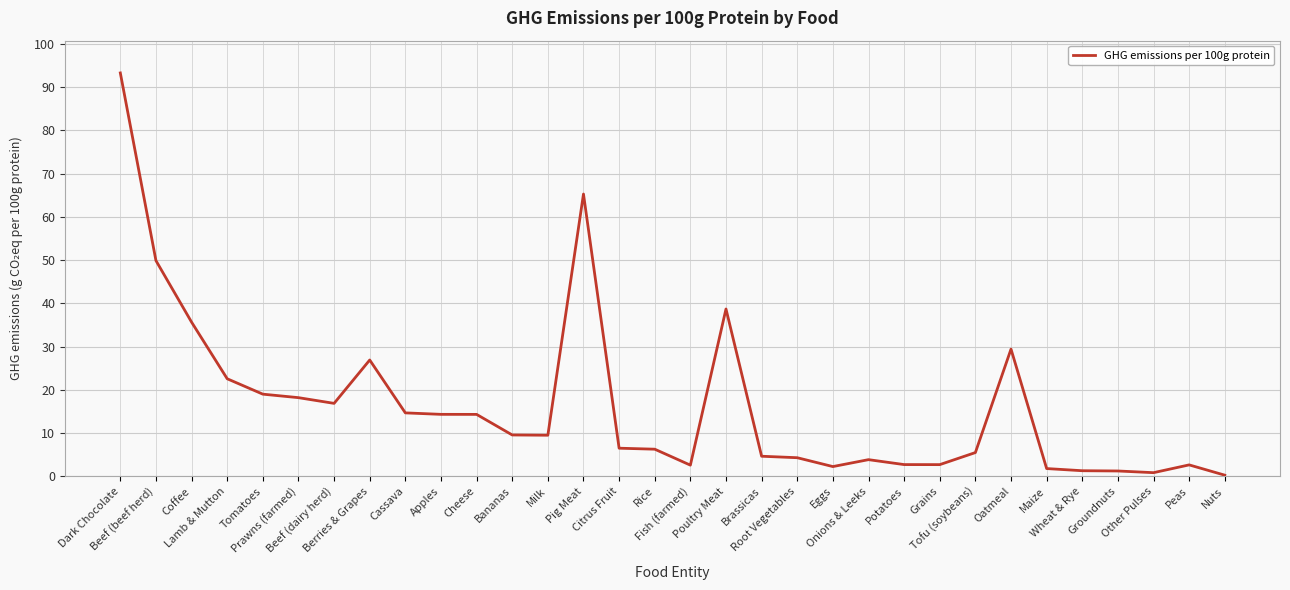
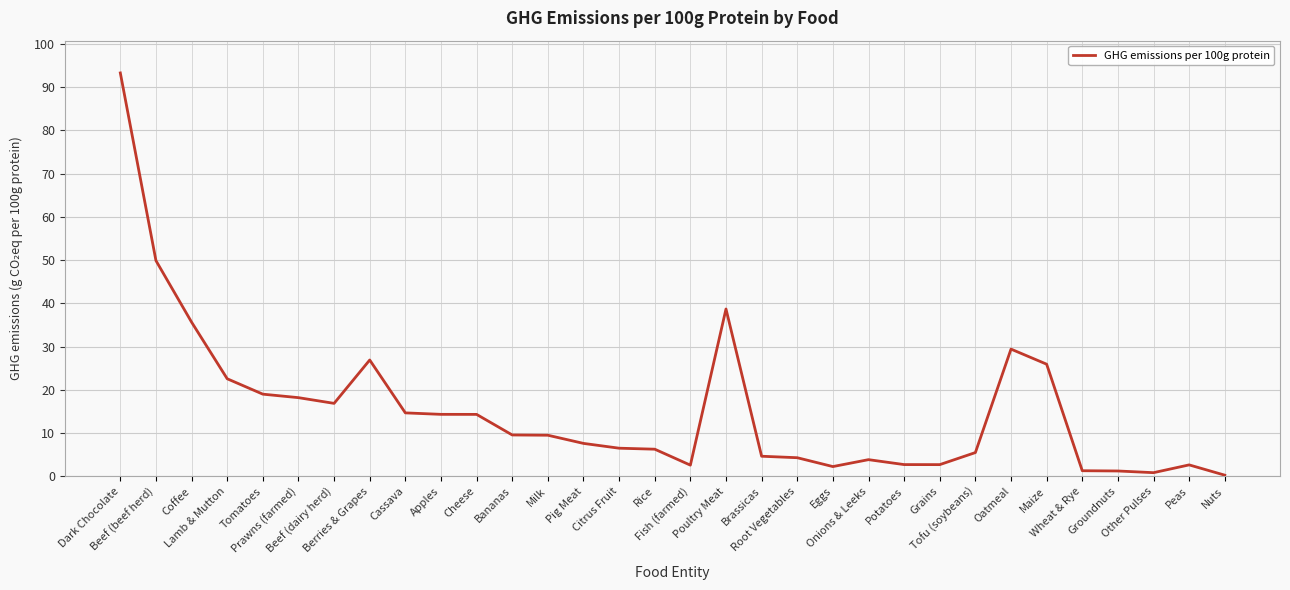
Pig Meat: 65 -> 8
Maize: 2 -> 26
